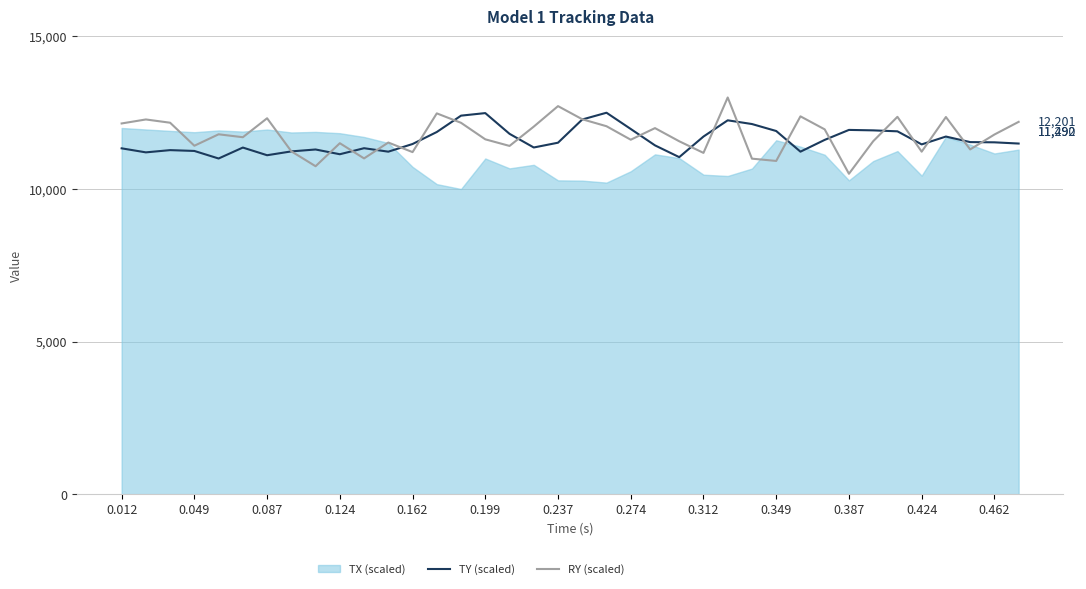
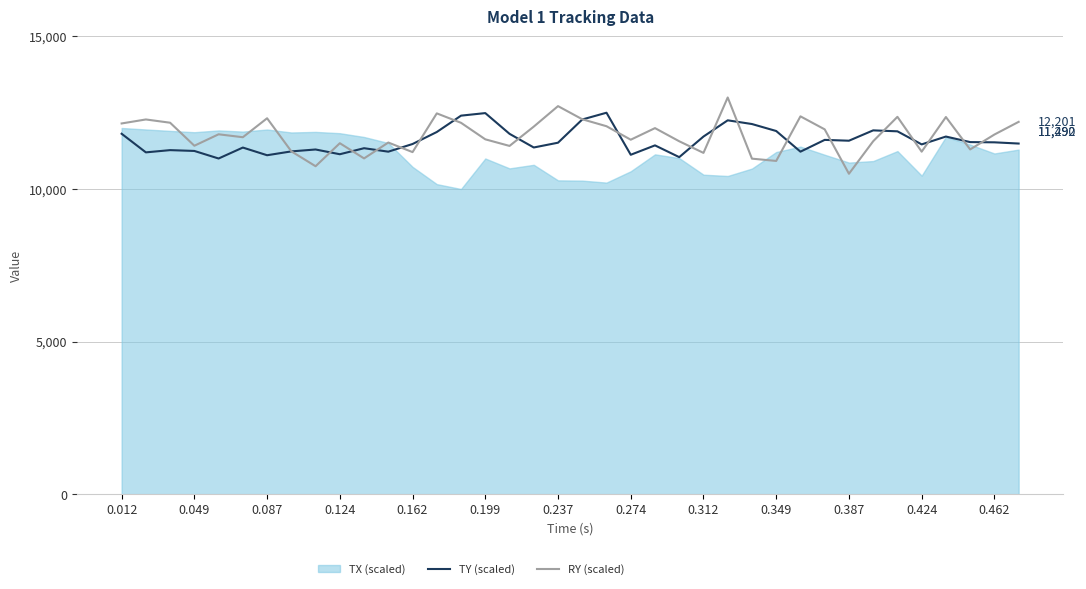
TY (scaled), 0.012: 11,300 -> 11,800
TY (scaled), 0.274: 12,000 -> 11,100
TX (scaled), 0.349: 11,600 -> 11,200
TY (scaled), 0.387: 11,900 -> 11,600
TX (scaled), 0.387: 10,300 -> 10,900
